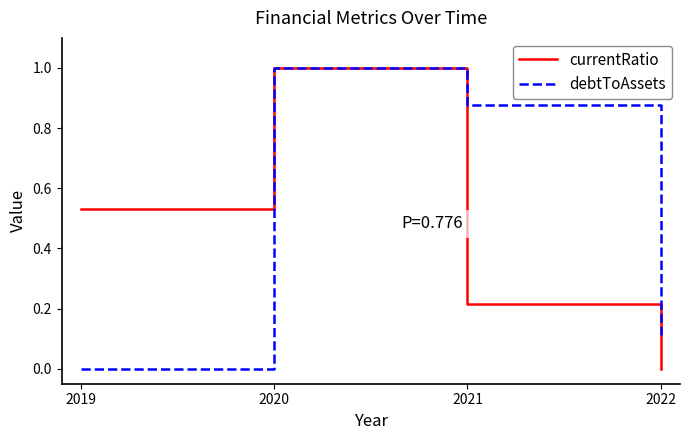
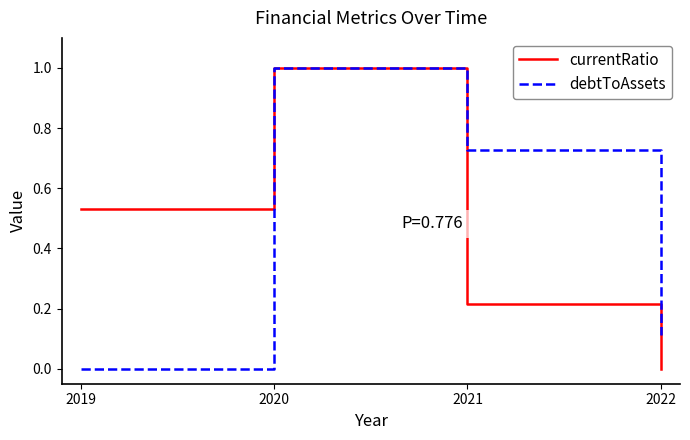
debtToAssets, 2021: 0.88 -> 0.73
